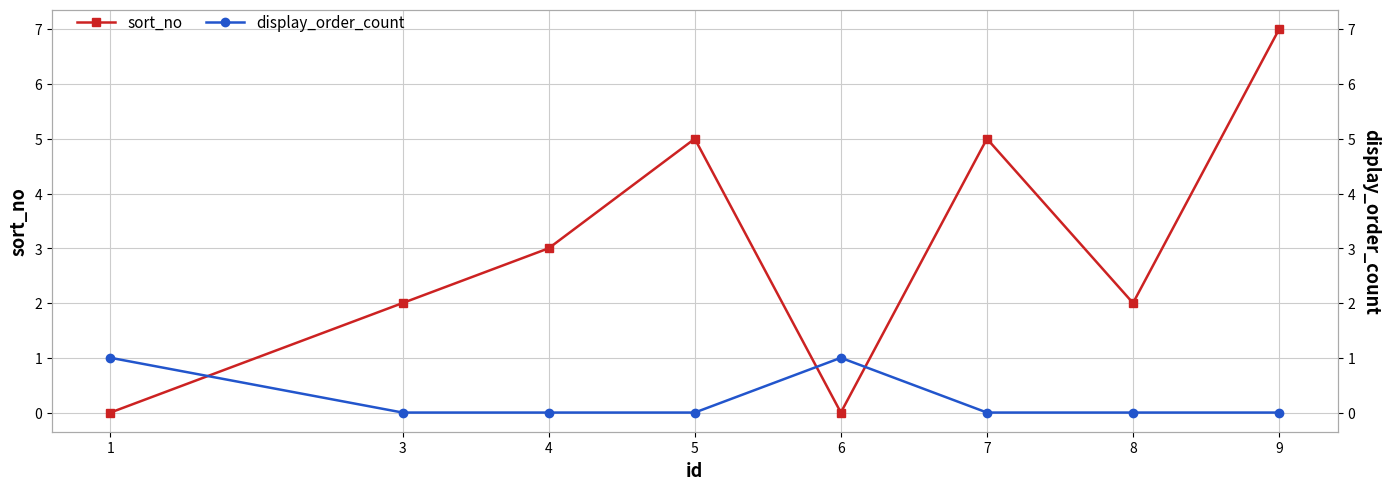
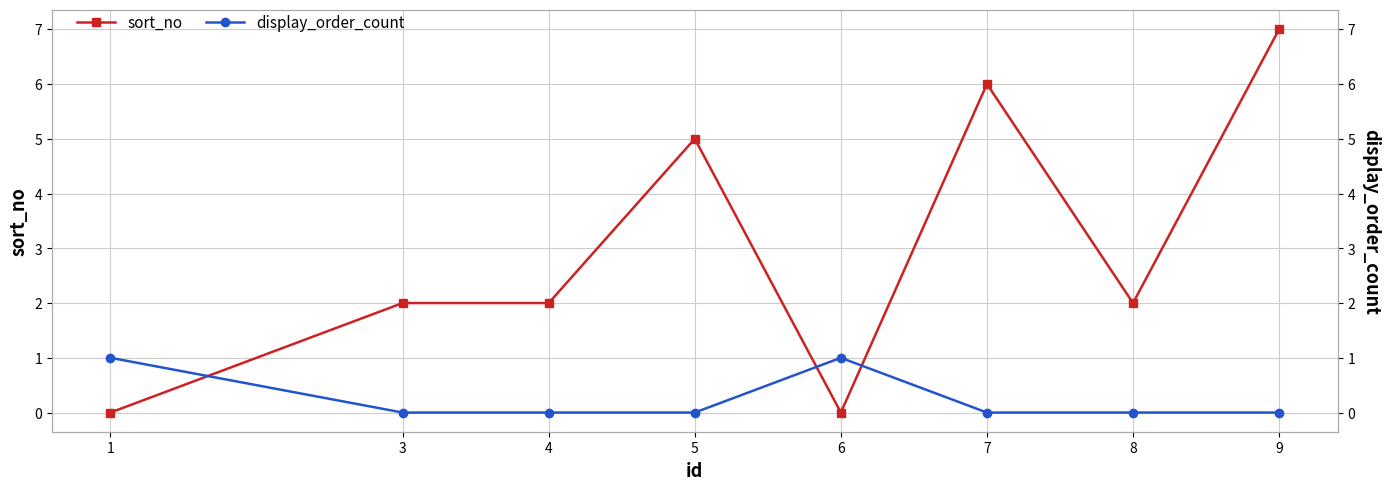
sort_no, 4: 3 -> 2
sort_no, 7: 5 -> 6
